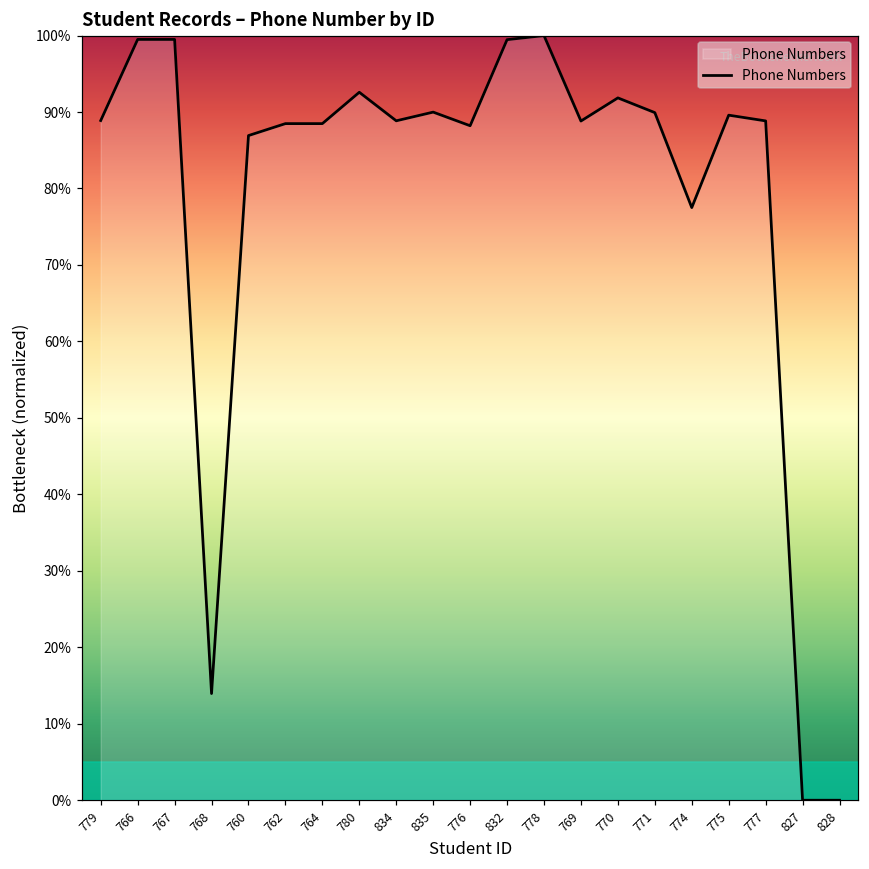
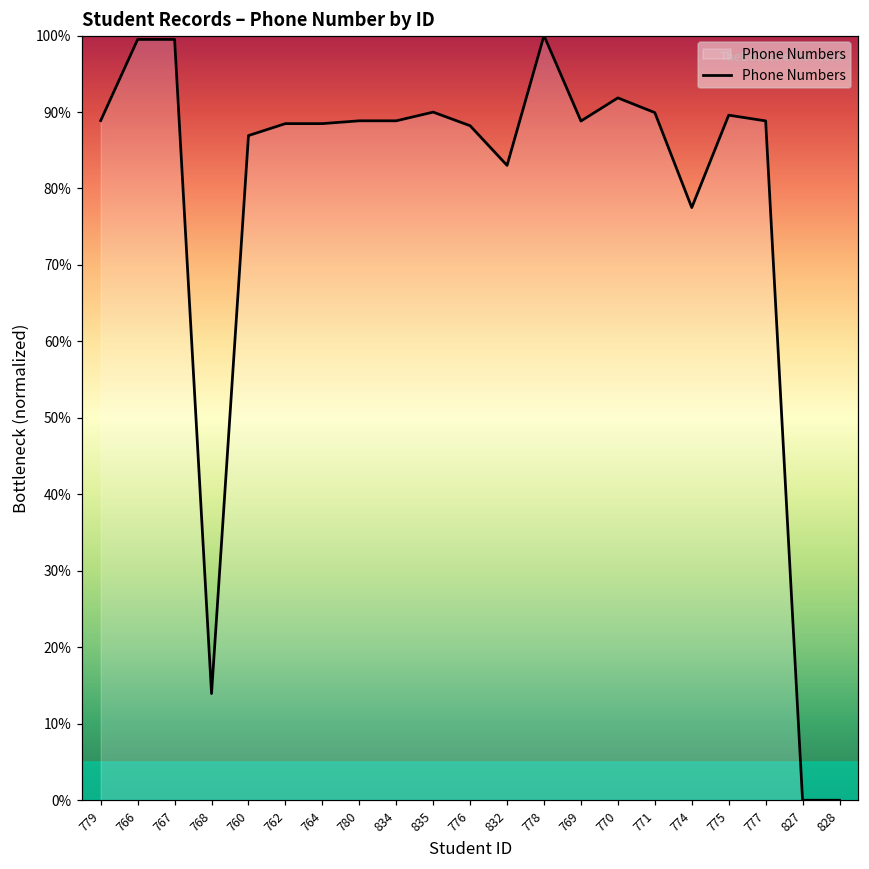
780: 93% -> 89%
832: 99% -> 83%
